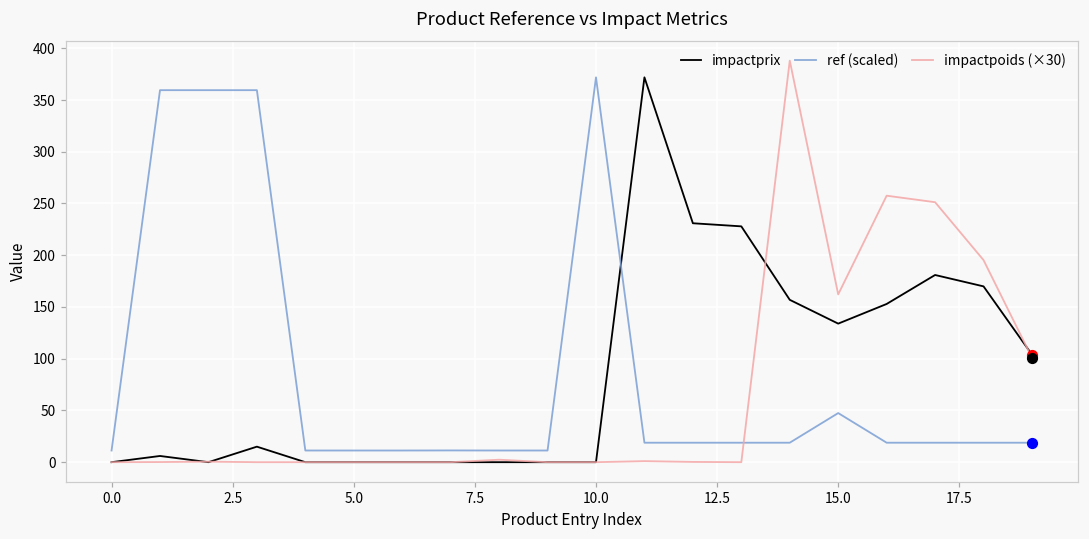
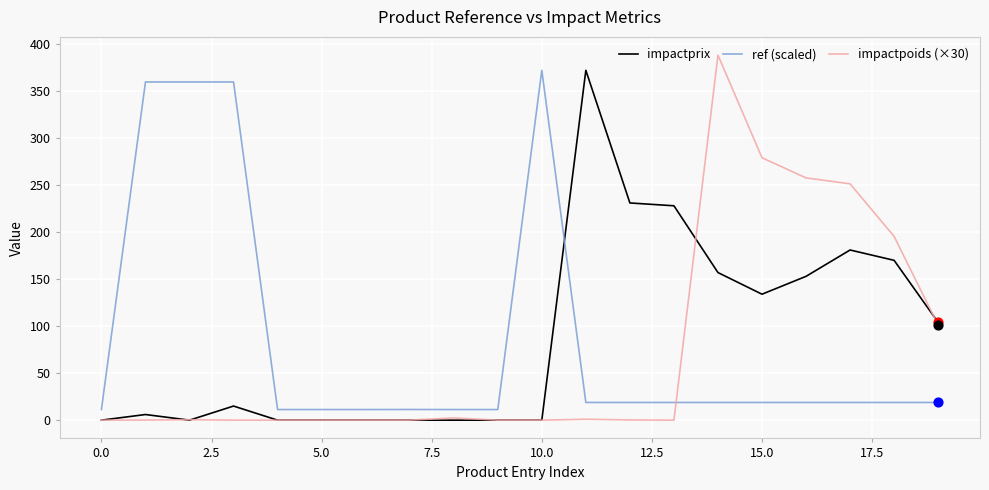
ref (scaled), 15.0: 50 -> 20
impactpoids (×30), 15.0: 160 -> 280
